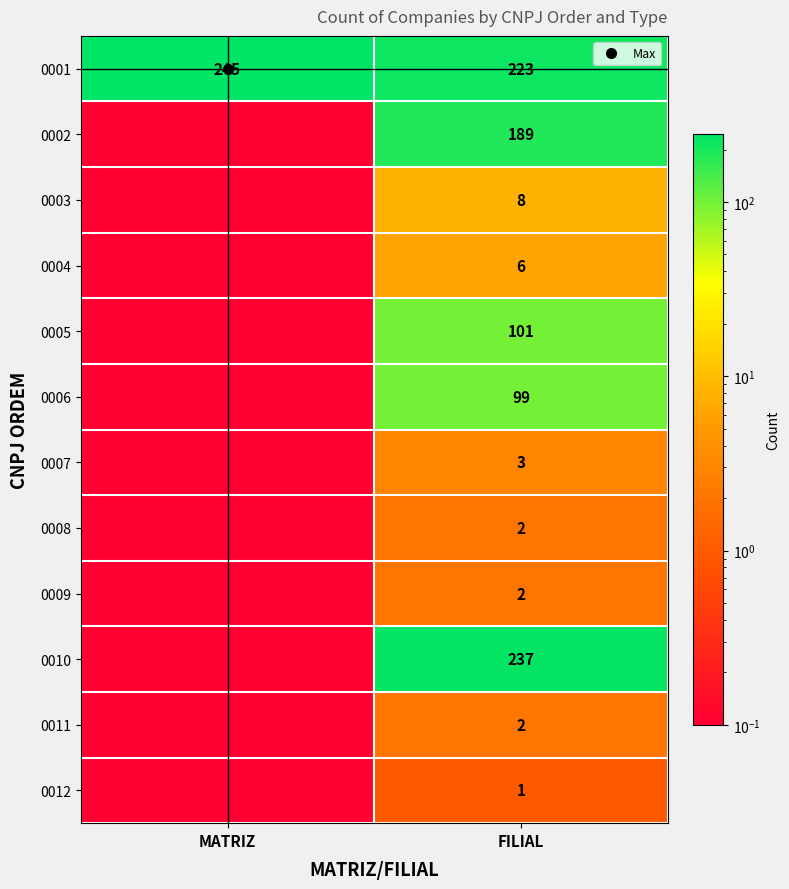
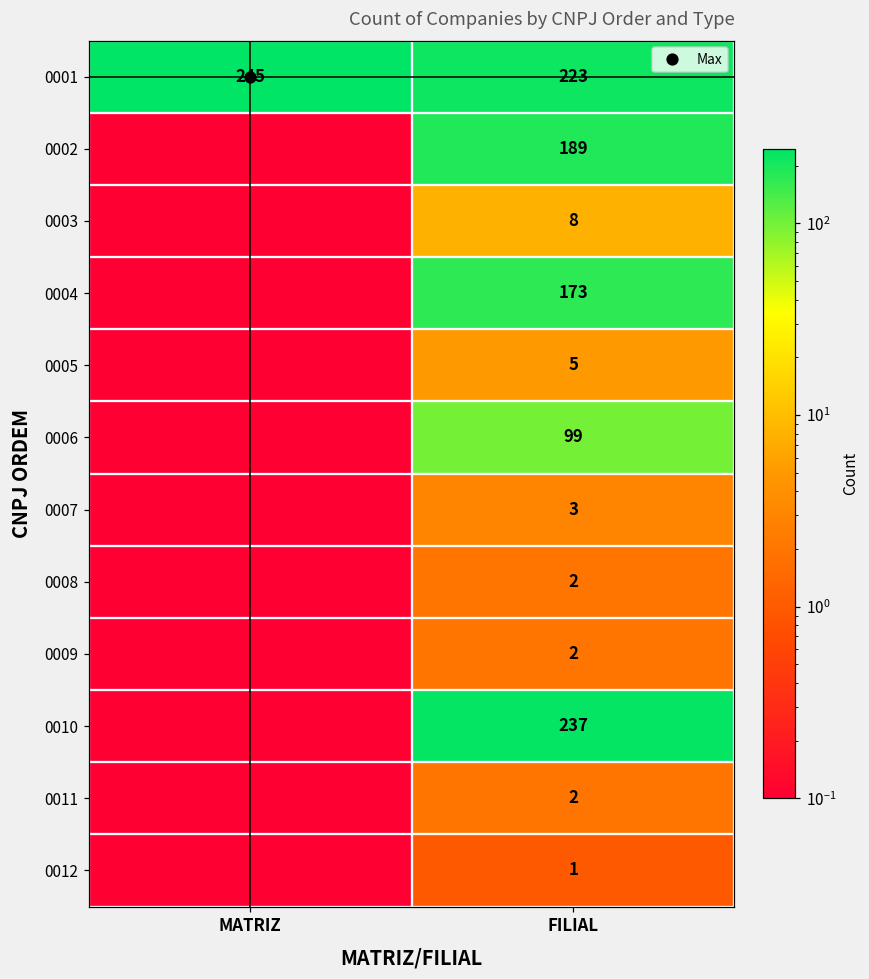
0004, FILIAL: 6 -> 173
0005, FILIAL: 101 -> 5
